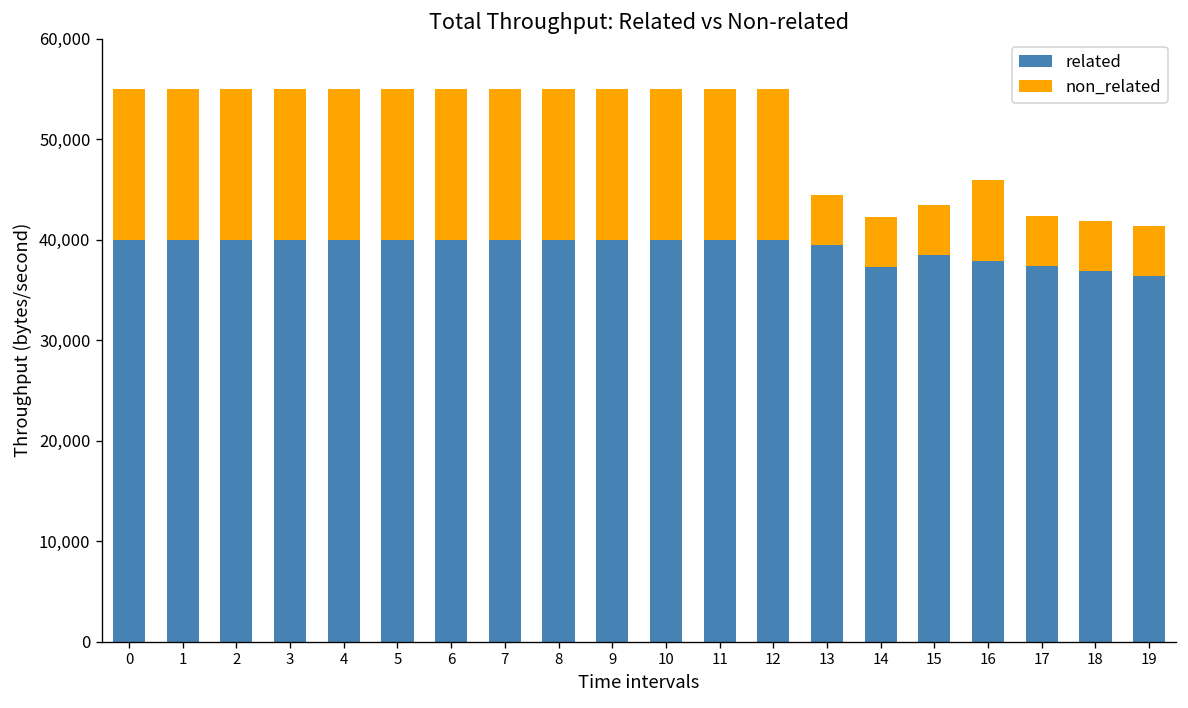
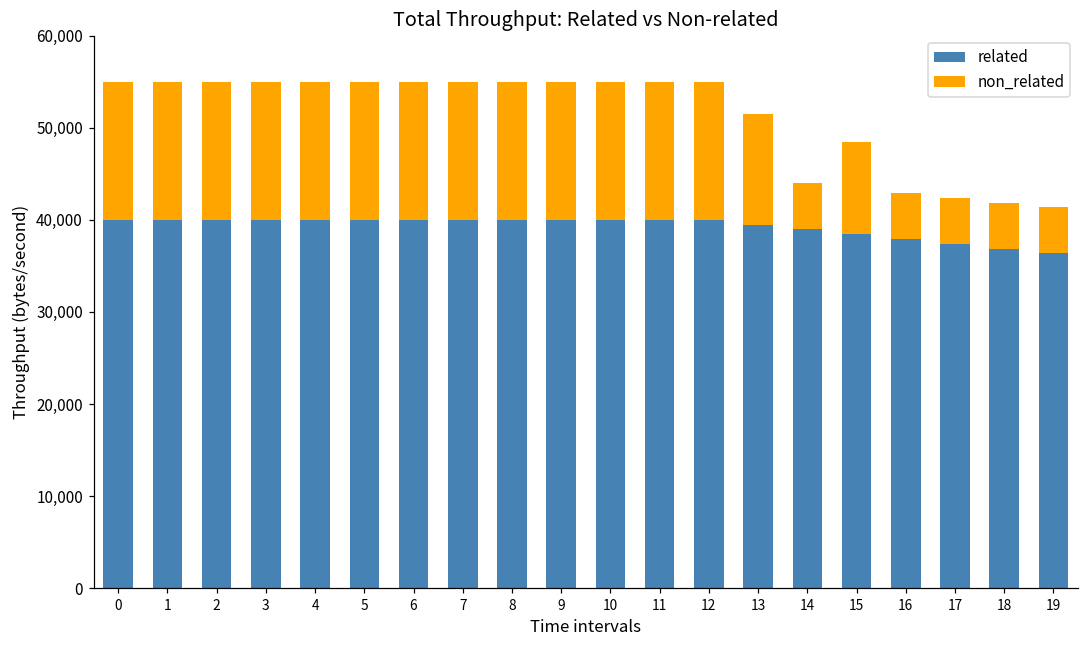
non_related, 13: 5,000 -> 12,000
related, 14: 37,000 -> 39,000
non_related, 15: 5,000 -> 10,000
non_related, 16: 8,000 -> 5,000
